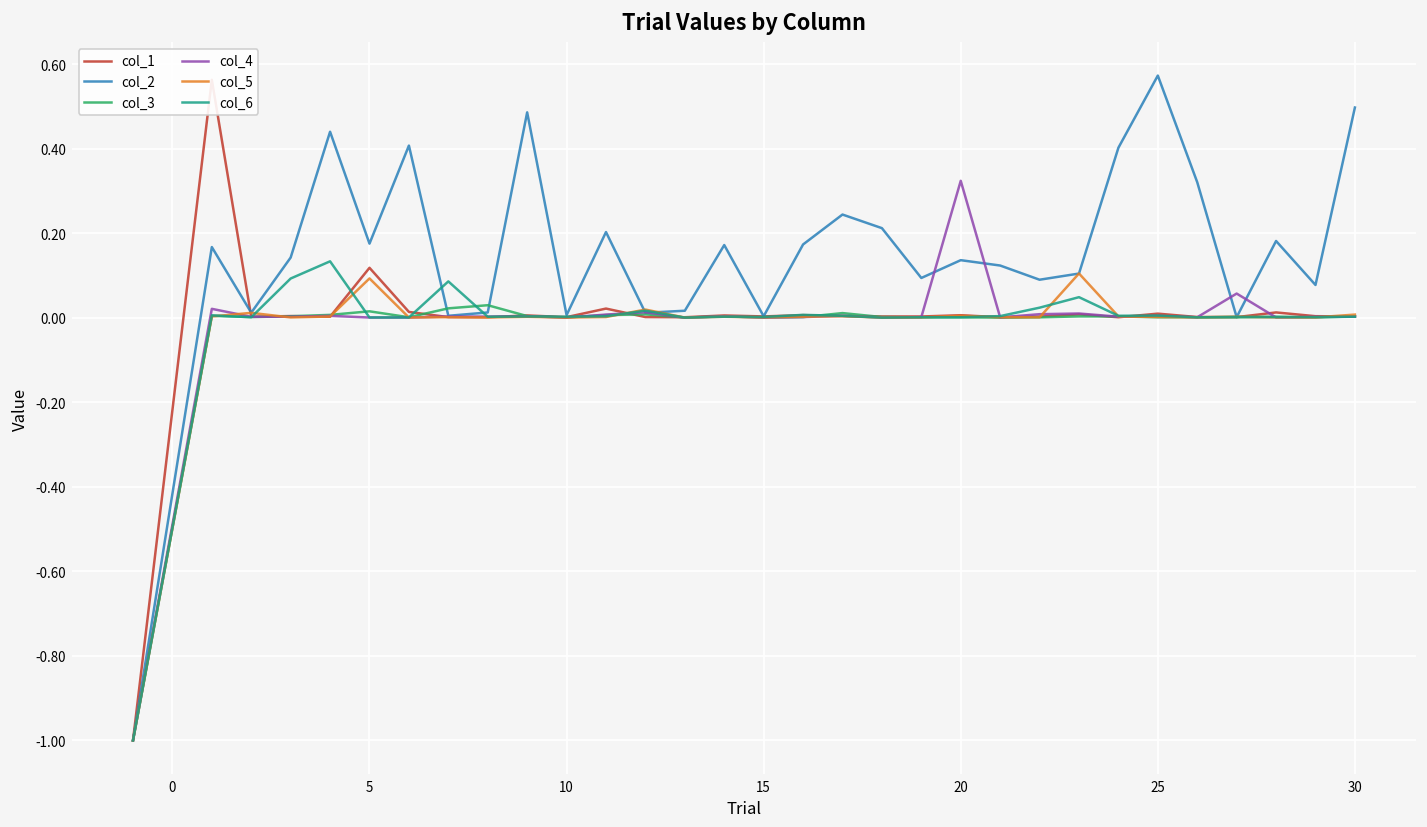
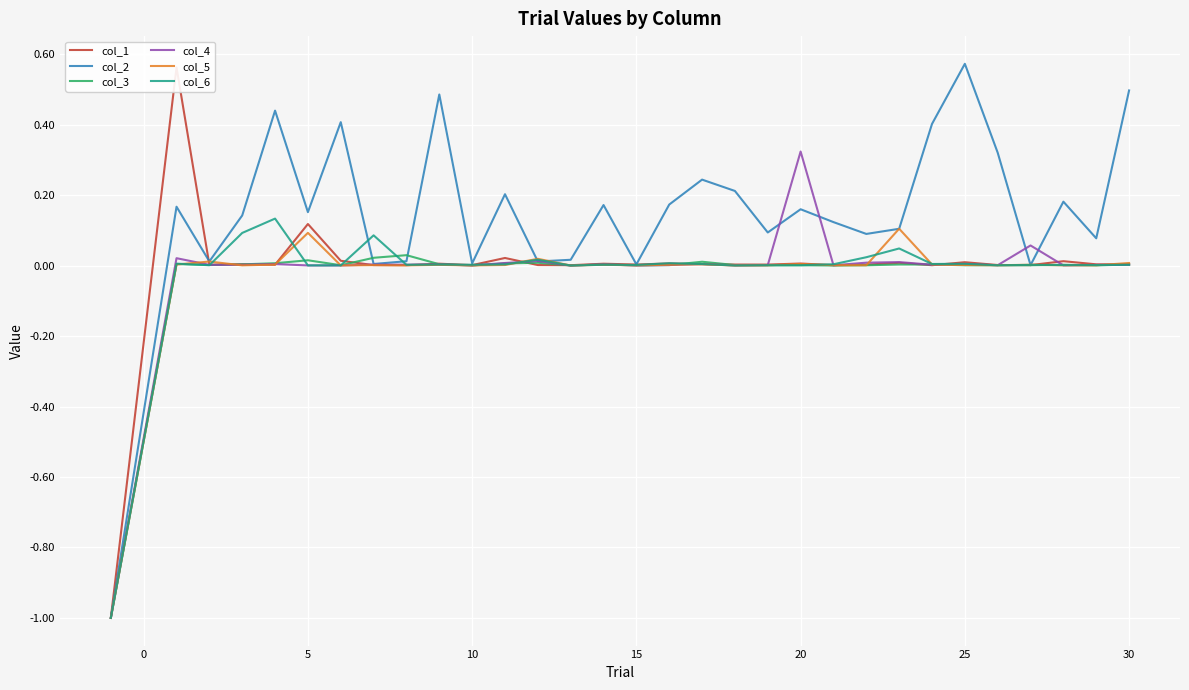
col_2, 5: 0.18 -> 0.15
col_2, 20: 0.14 -> 0.16
